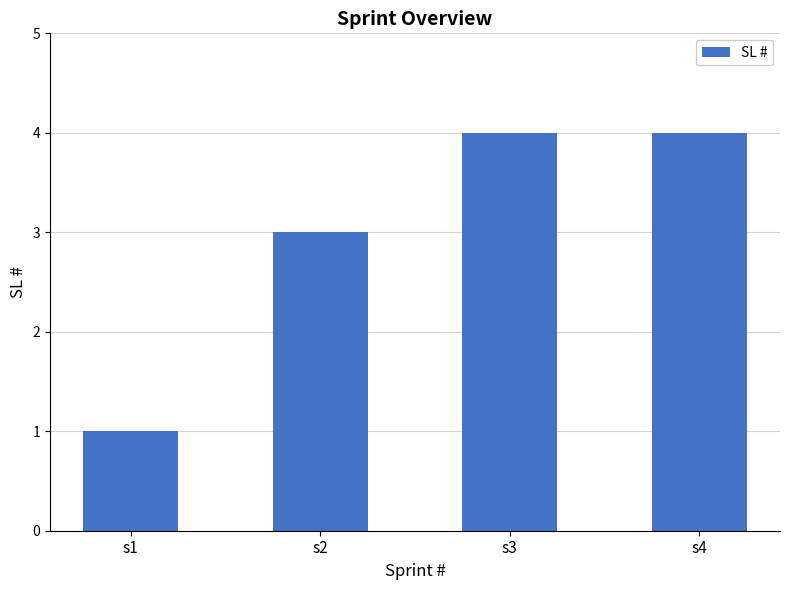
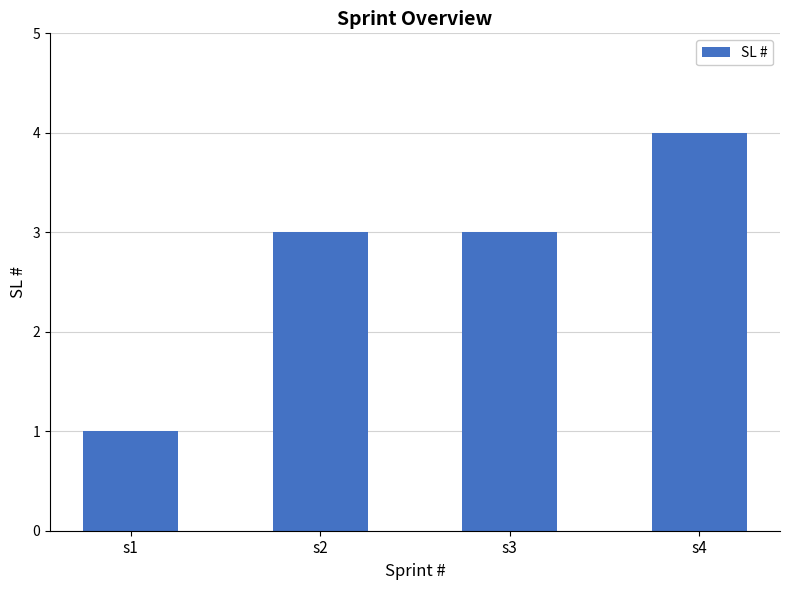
s3: 4 -> 3
